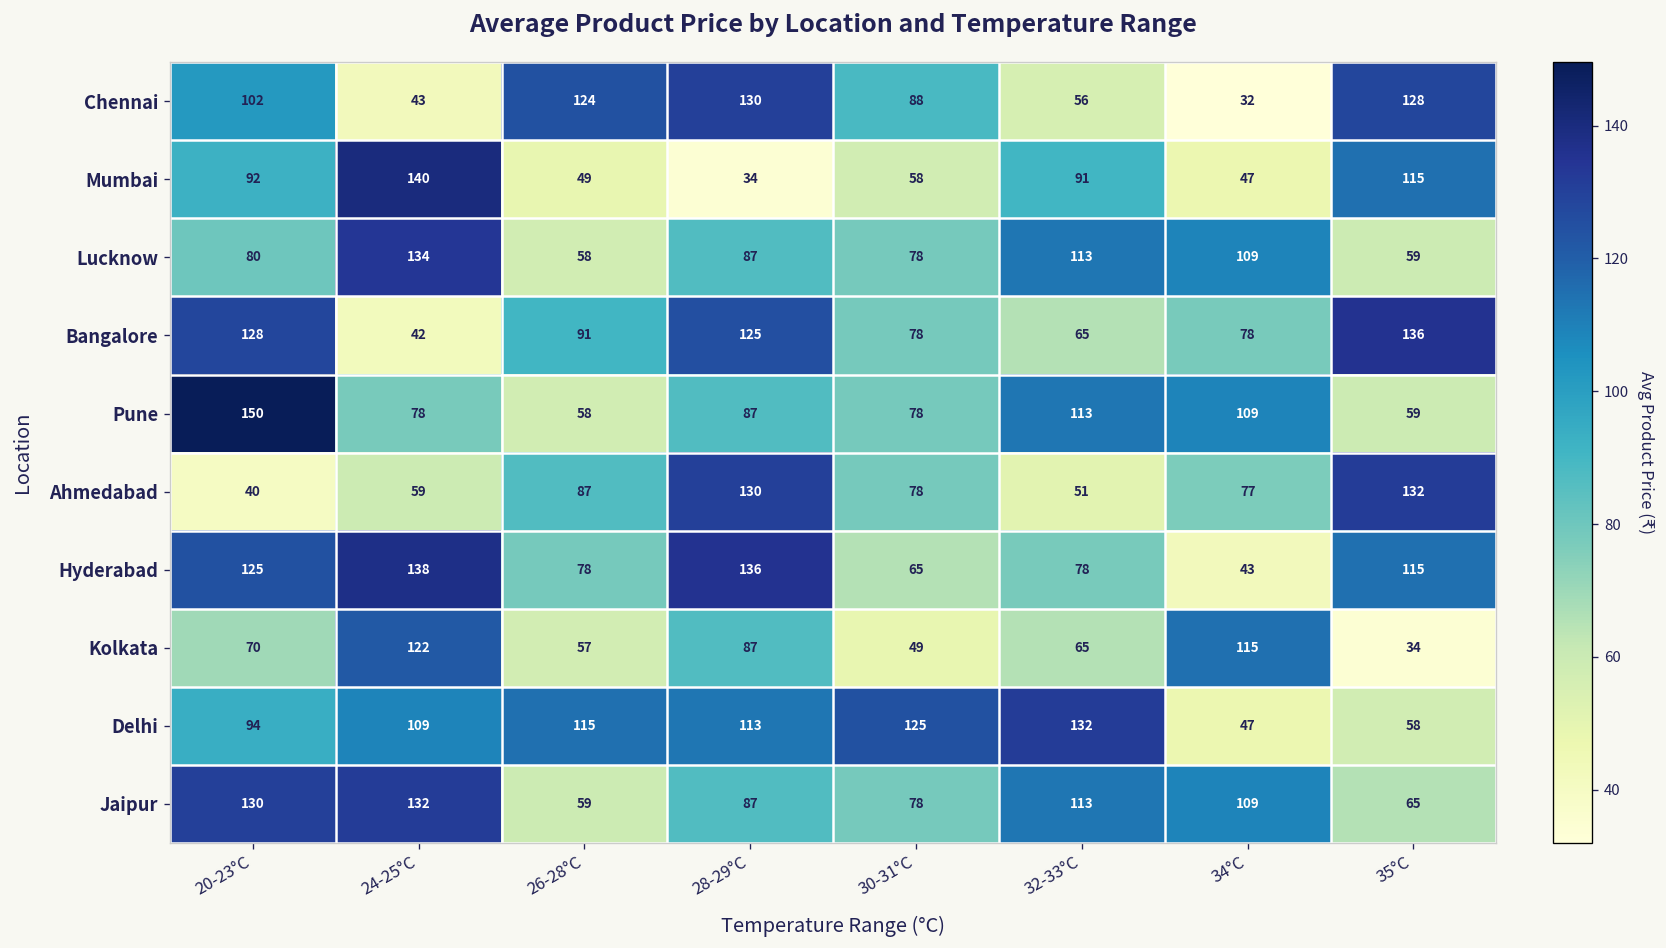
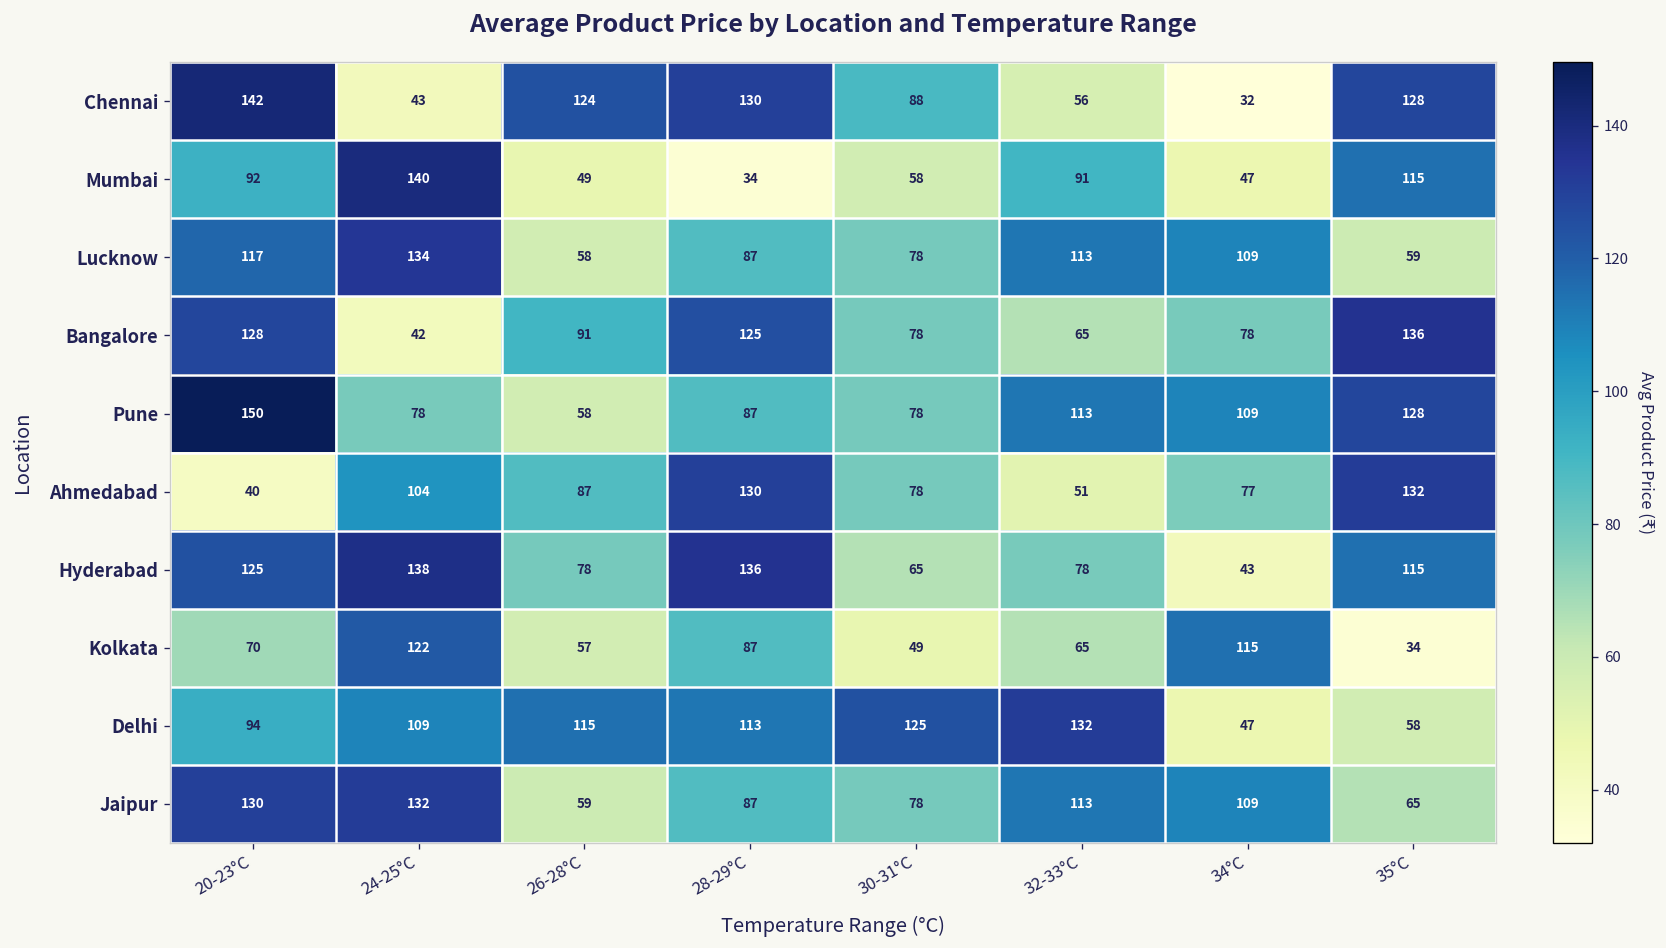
Chennai, 20-23°C: 102 -> 142
Lucknow, 20-23°C: 80 -> 117
Pune, 35°C: 59 -> 128
Ahmedabad, 24-25°C: 59 -> 104
